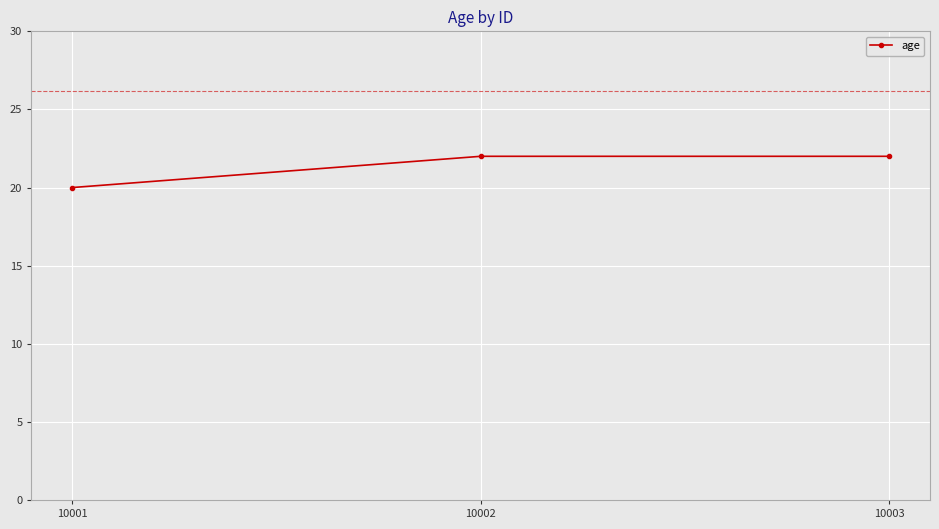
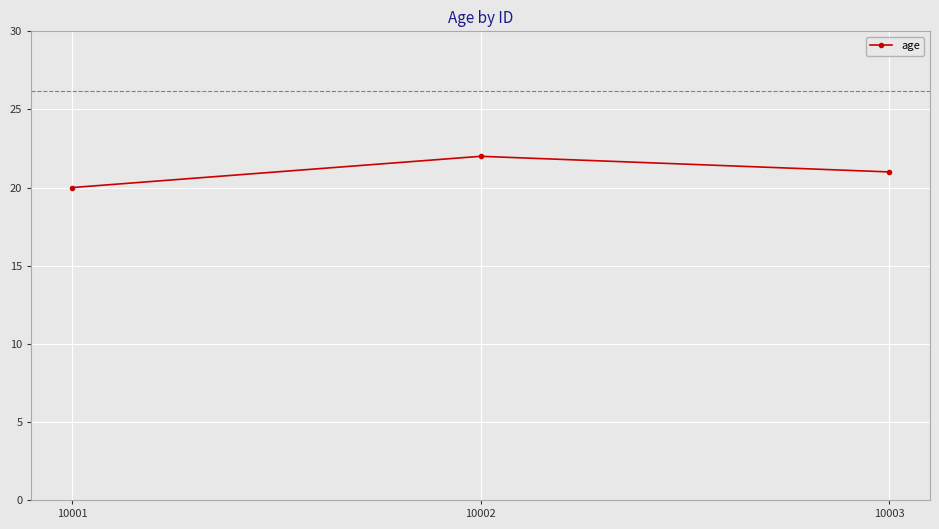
10003: 22 -> 21
